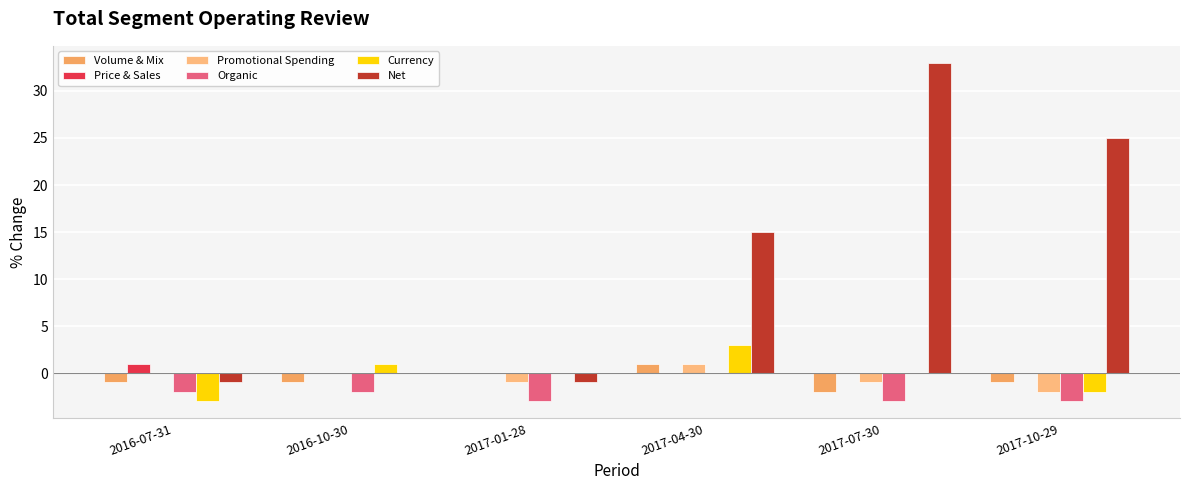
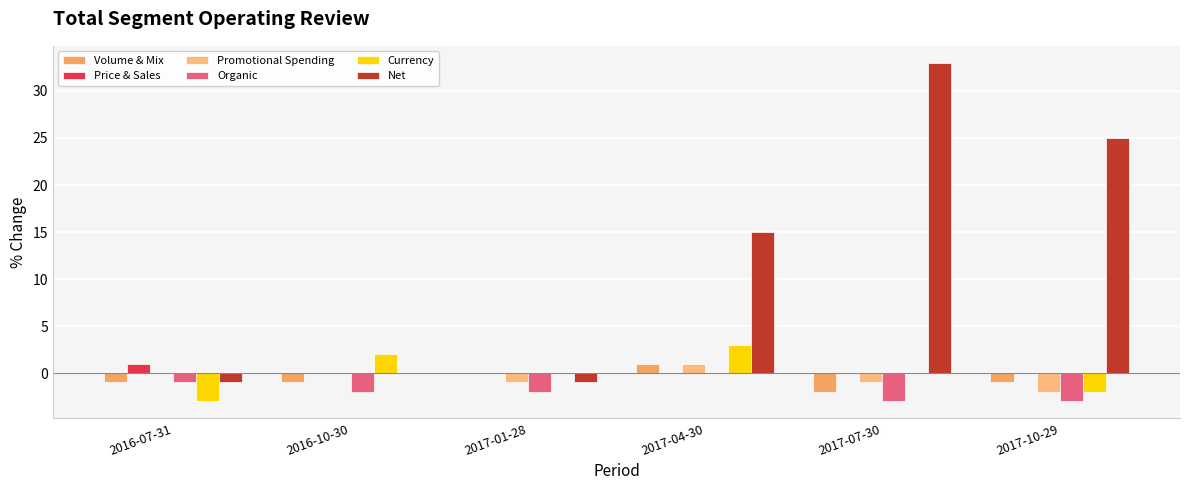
Organic, 2016-07-31: -2 -> -1
Currency, 2016-10-30: 1 -> 2
Organic, 2017-01-28: -3 -> -2
